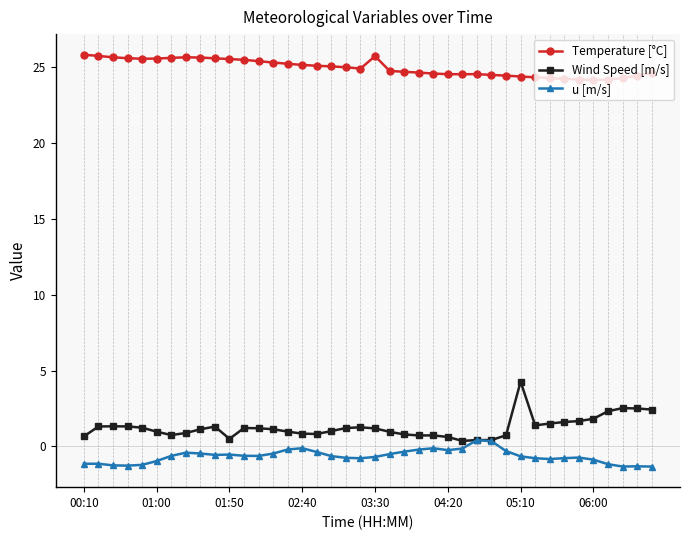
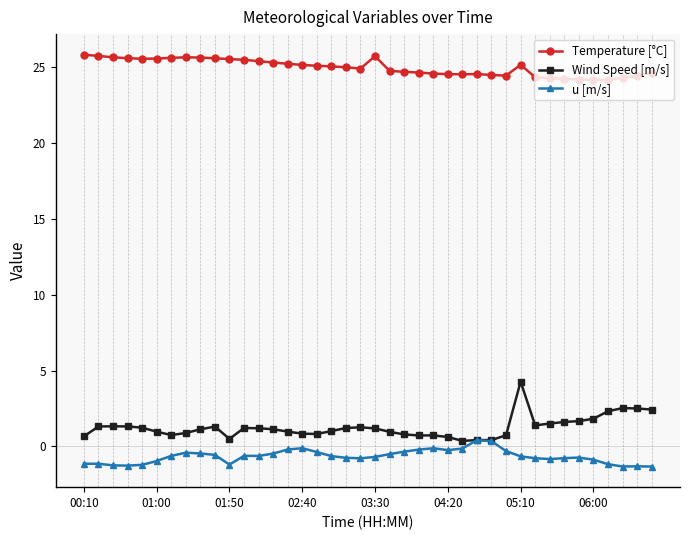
u [m/s], 01:50: -0.5 -> -1.2
Temperature [°C], 05:10: 24.4 -> 25.2
